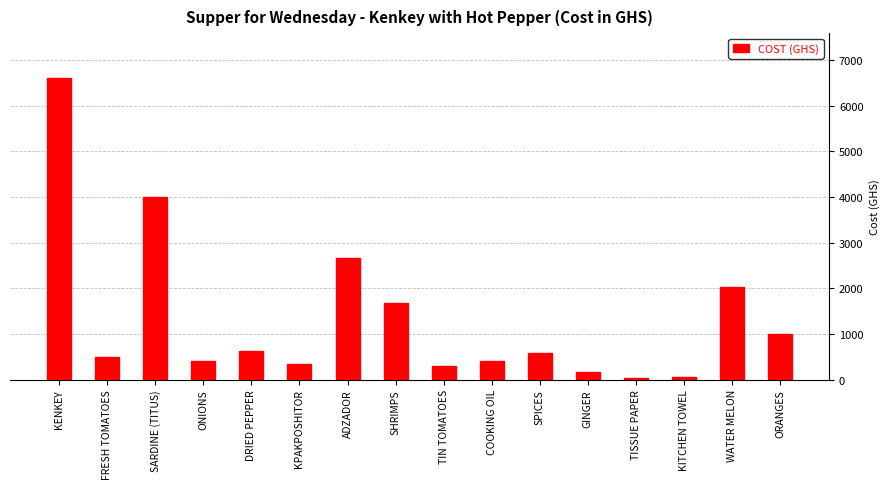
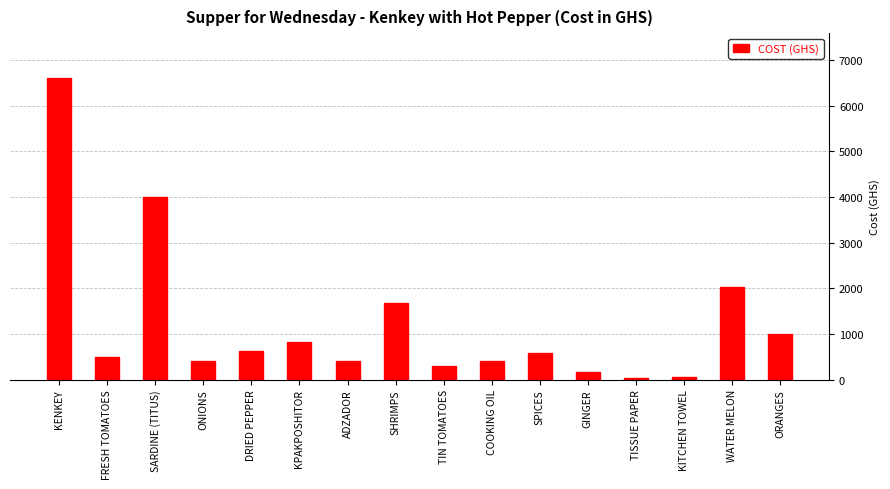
KPAKPOSHITOR: 400 -> 800
ADZADOR: 2700 -> 400
